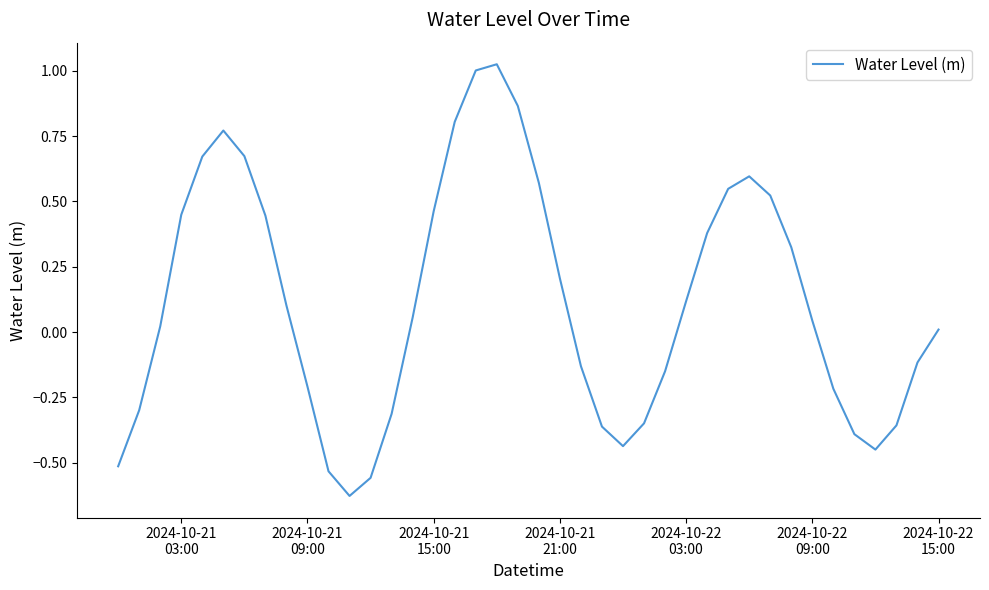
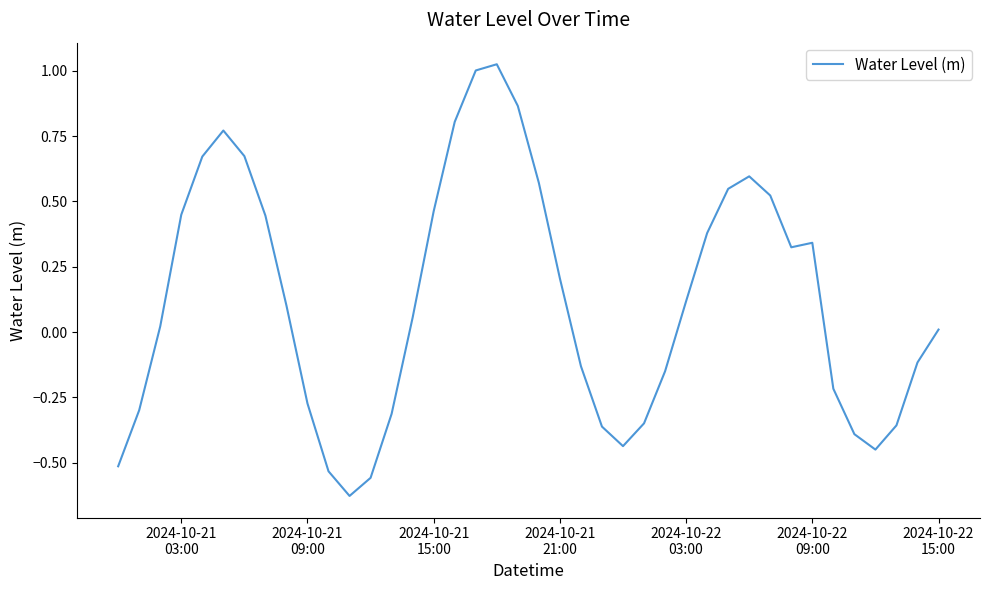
2024-10-21 09:00: -0.21 -> -0.27
2024-10-22 09:00: 0.04 -> 0.34
